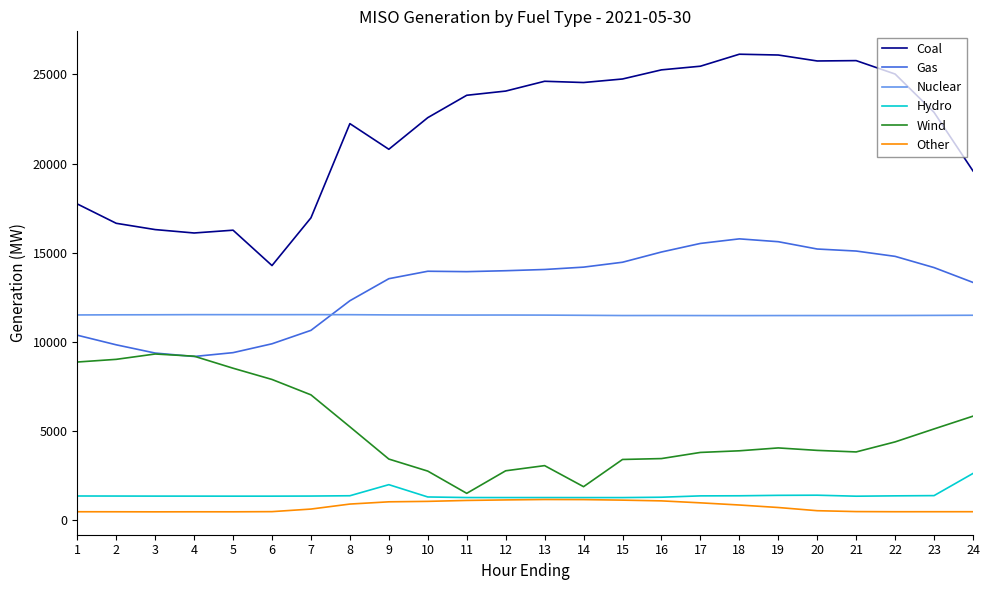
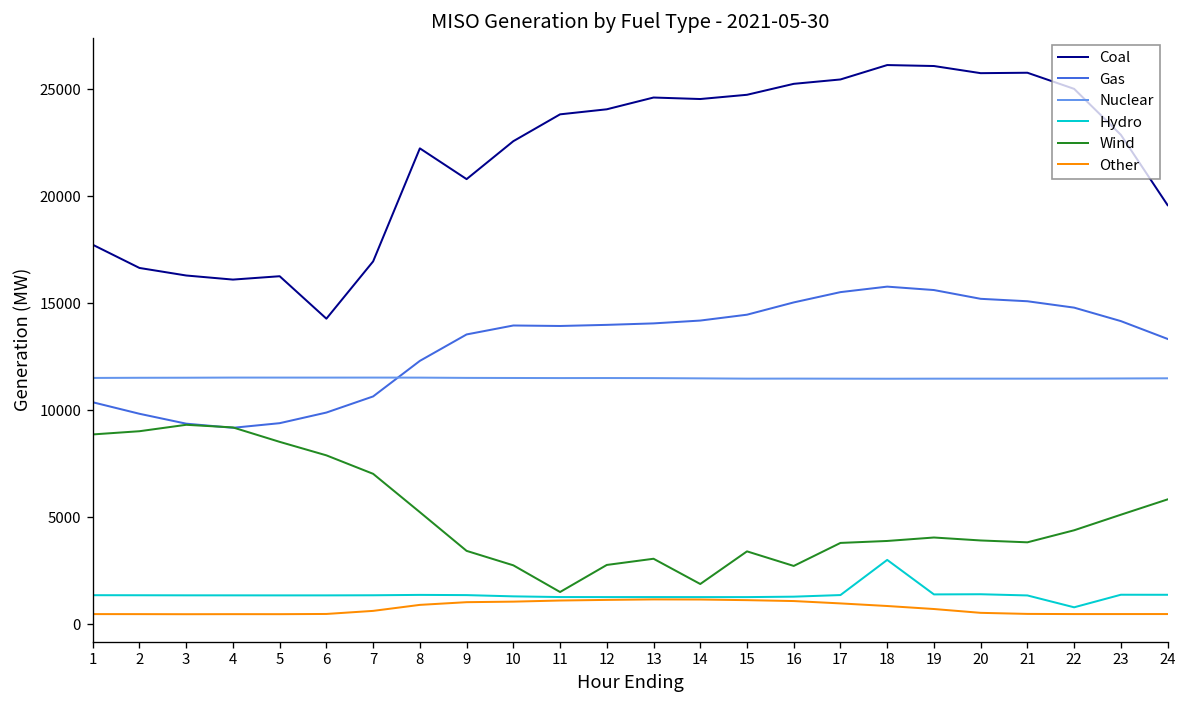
Hydro, 9: 2000 -> 1400
Wind, 16: 3400 -> 2700
Hydro, 18: 1400 -> 3000
Hydro, 22: 1400 -> 800
Hydro, 24: 2600 -> 1400
